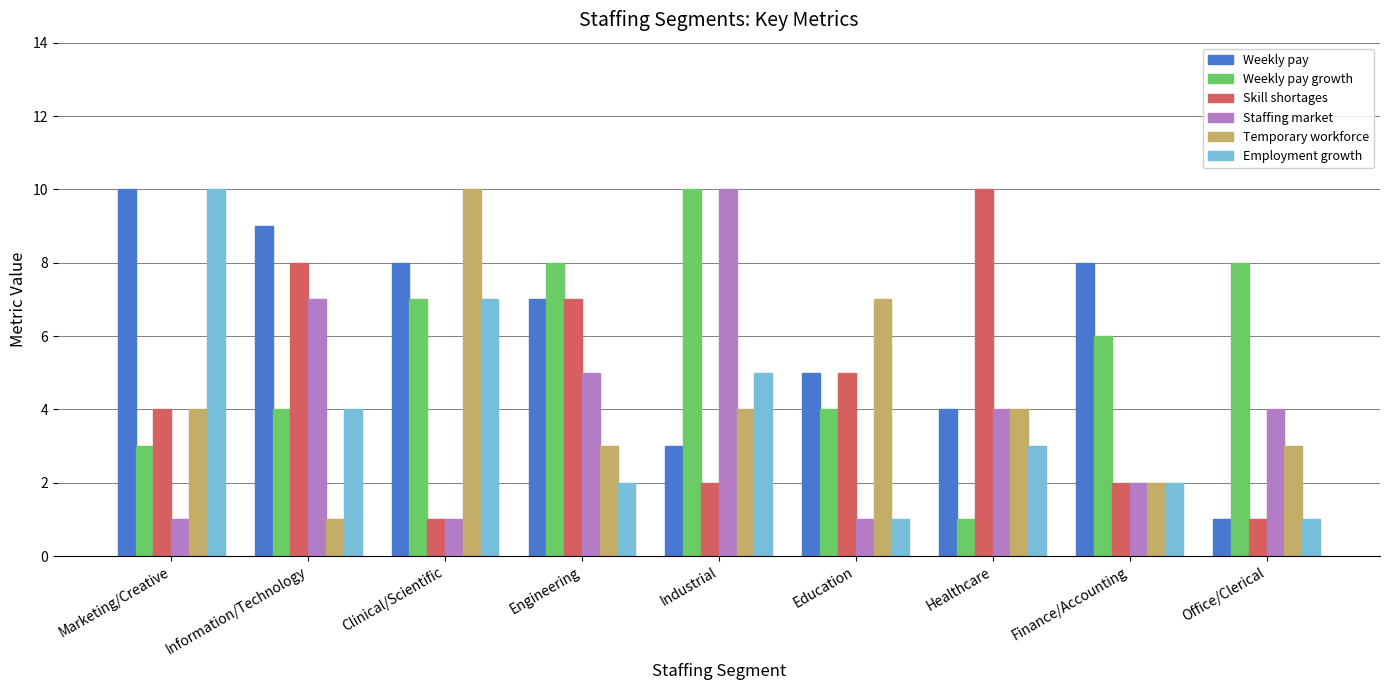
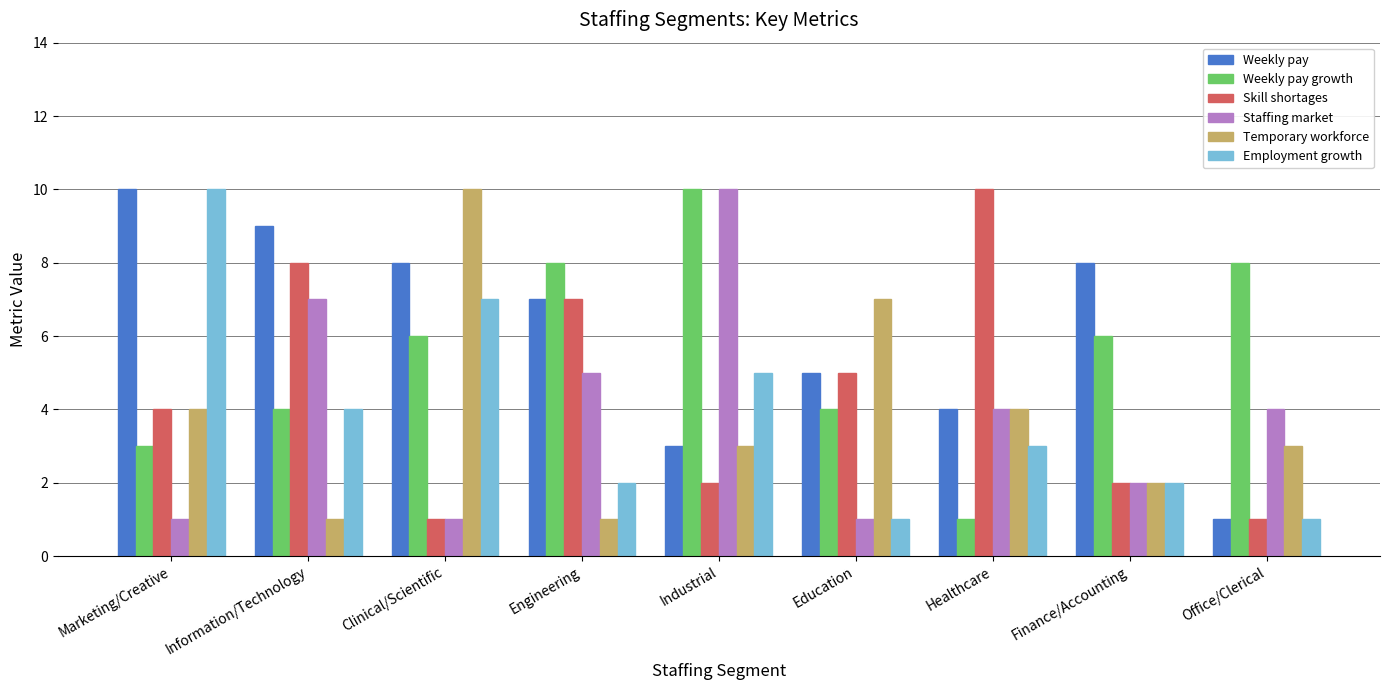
Weekly pay growth, Clinical/Scientific: 7 -> 6
Temporary workforce, Engineering: 3 -> 1
Temporary workforce, Industrial: 4 -> 3
